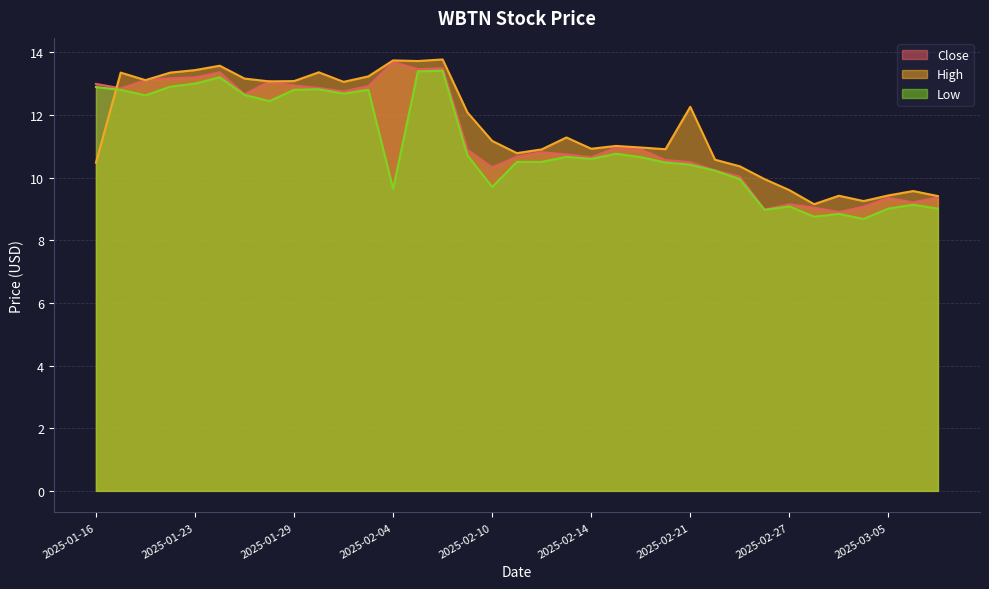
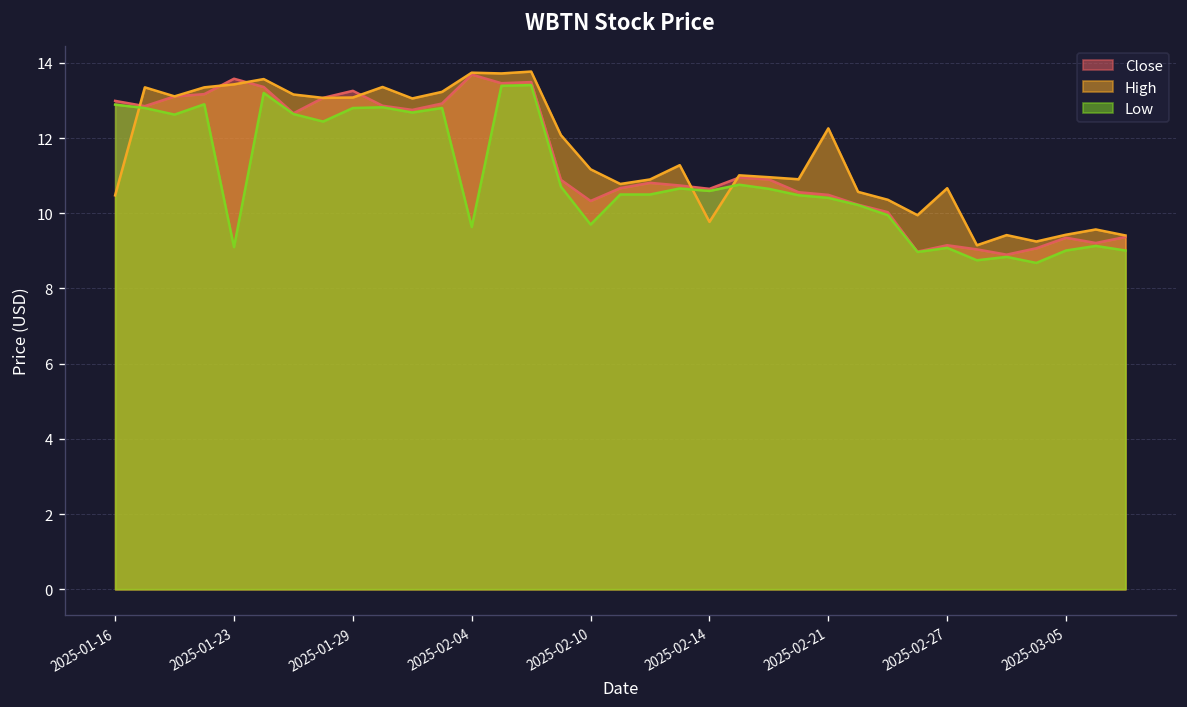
Close, 2025-01-23: 13.2 -> 13.6
Low, 2025-01-23: 13.0 -> 9.1
Close, 2025-01-29: 12.9 -> 13.3
High, 2025-02-14: 10.9 -> 9.8
High, 2025-02-27: 9.6 -> 10.7
